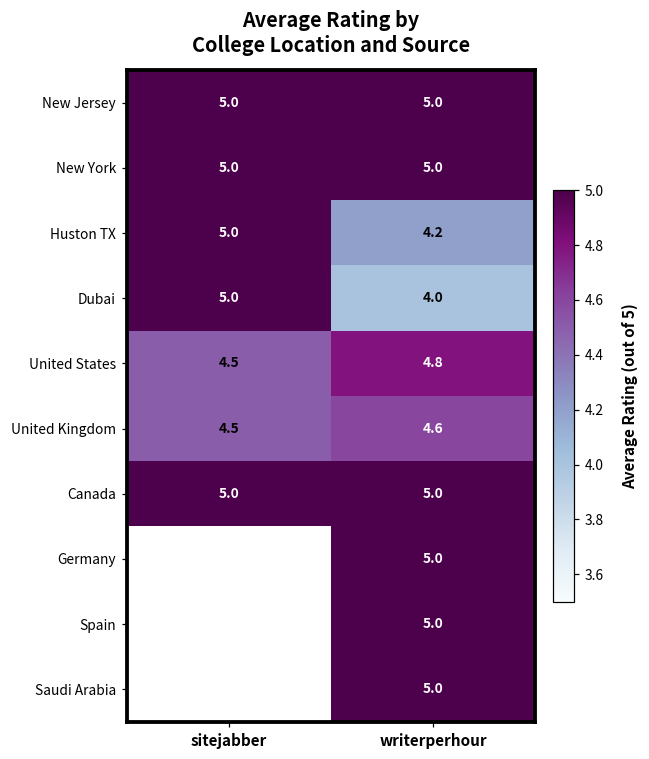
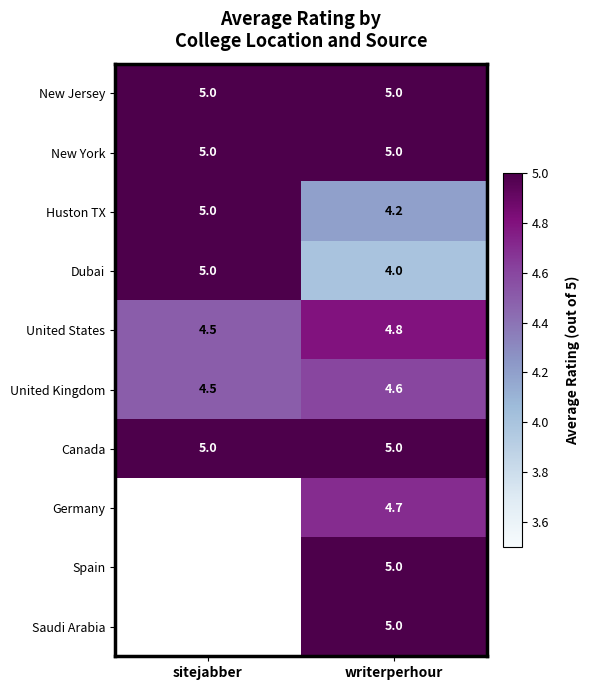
Germany, writerperhour: 5.0 -> 4.7
